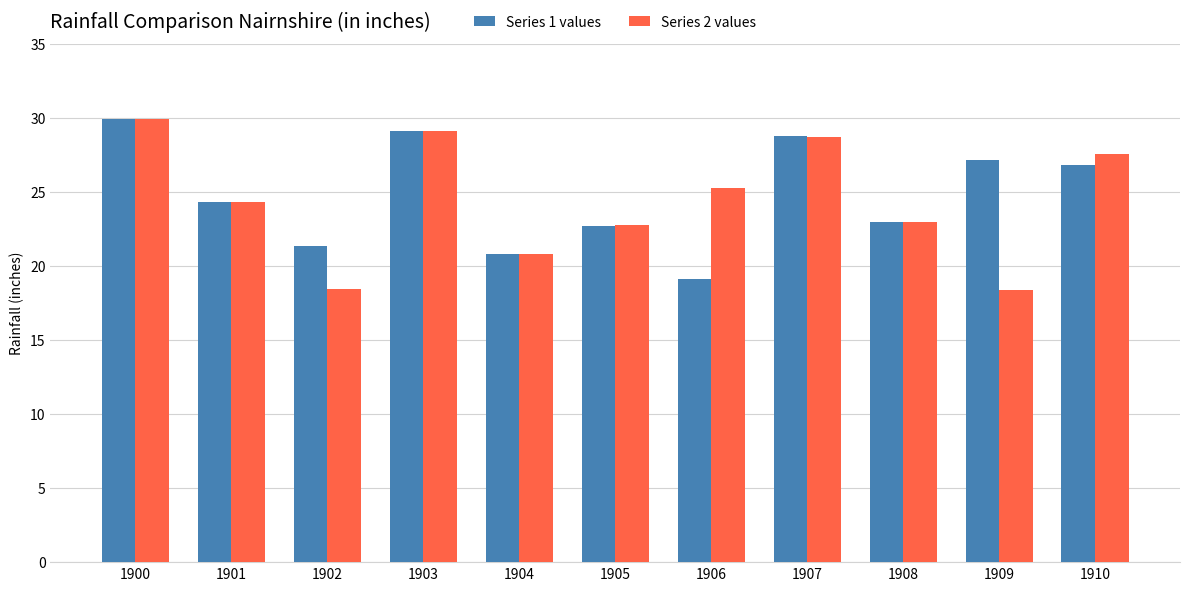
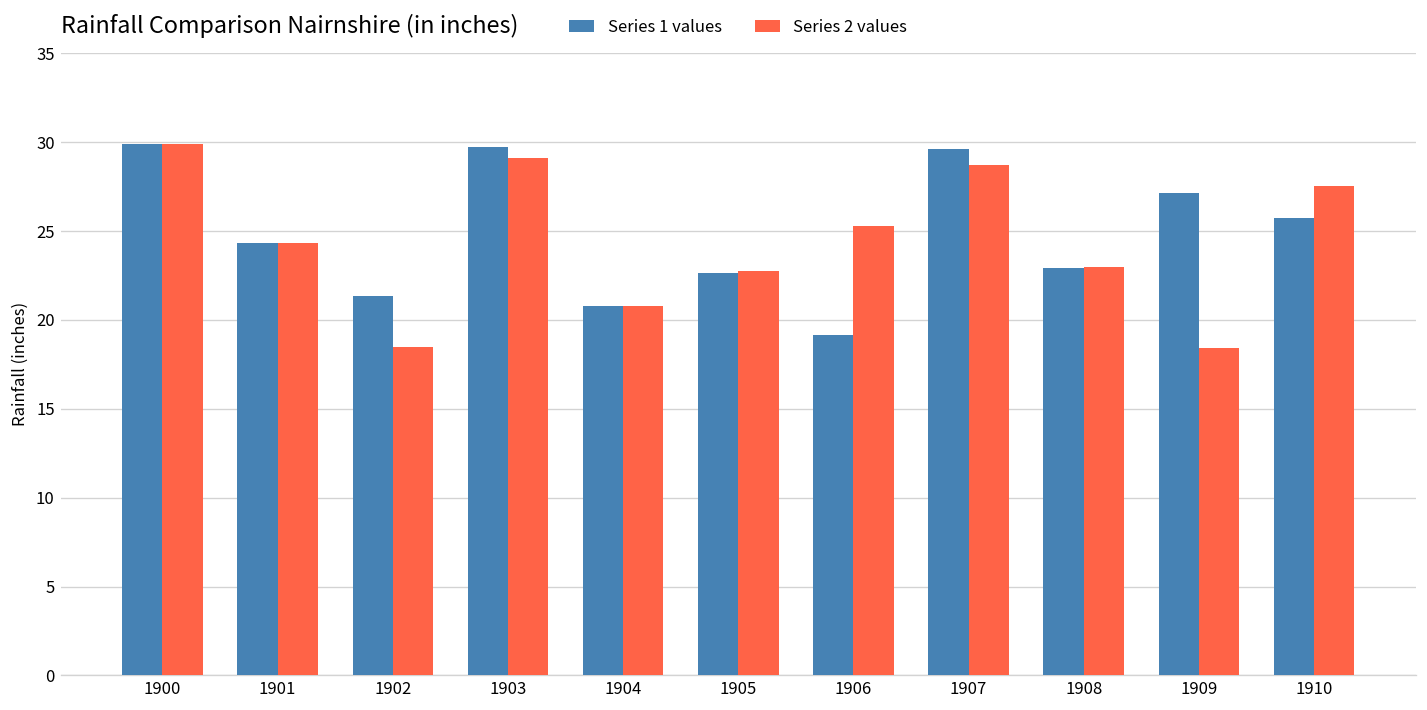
Series 1 values, 1903: 29.1 -> 29.8
Series 1 values, 1907: 28.8 -> 29.6
Series 1 values, 1910: 26.8 -> 25.8
